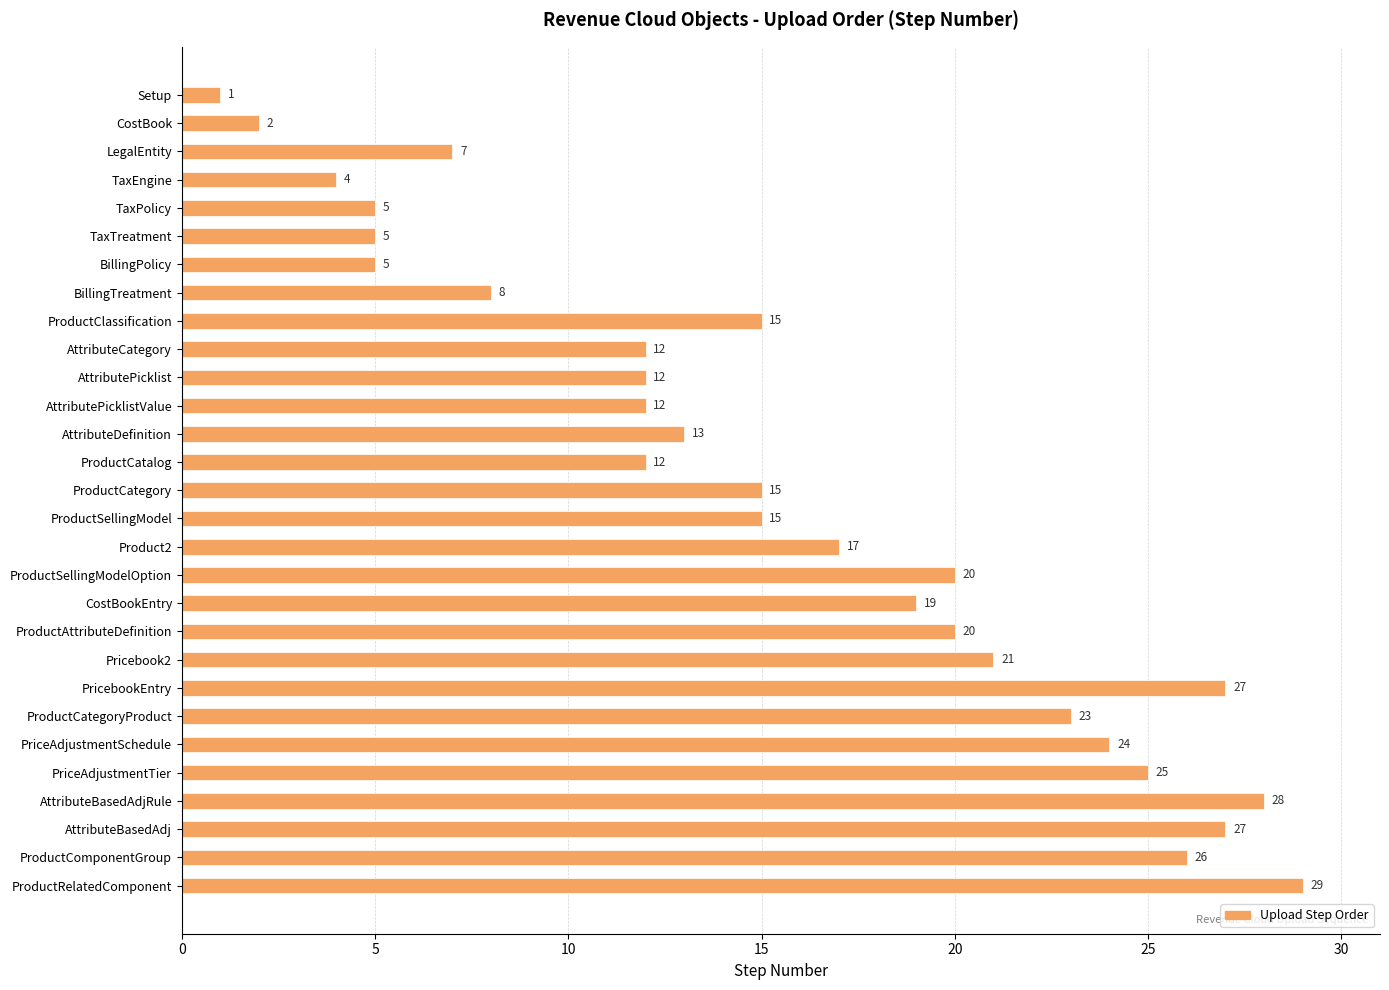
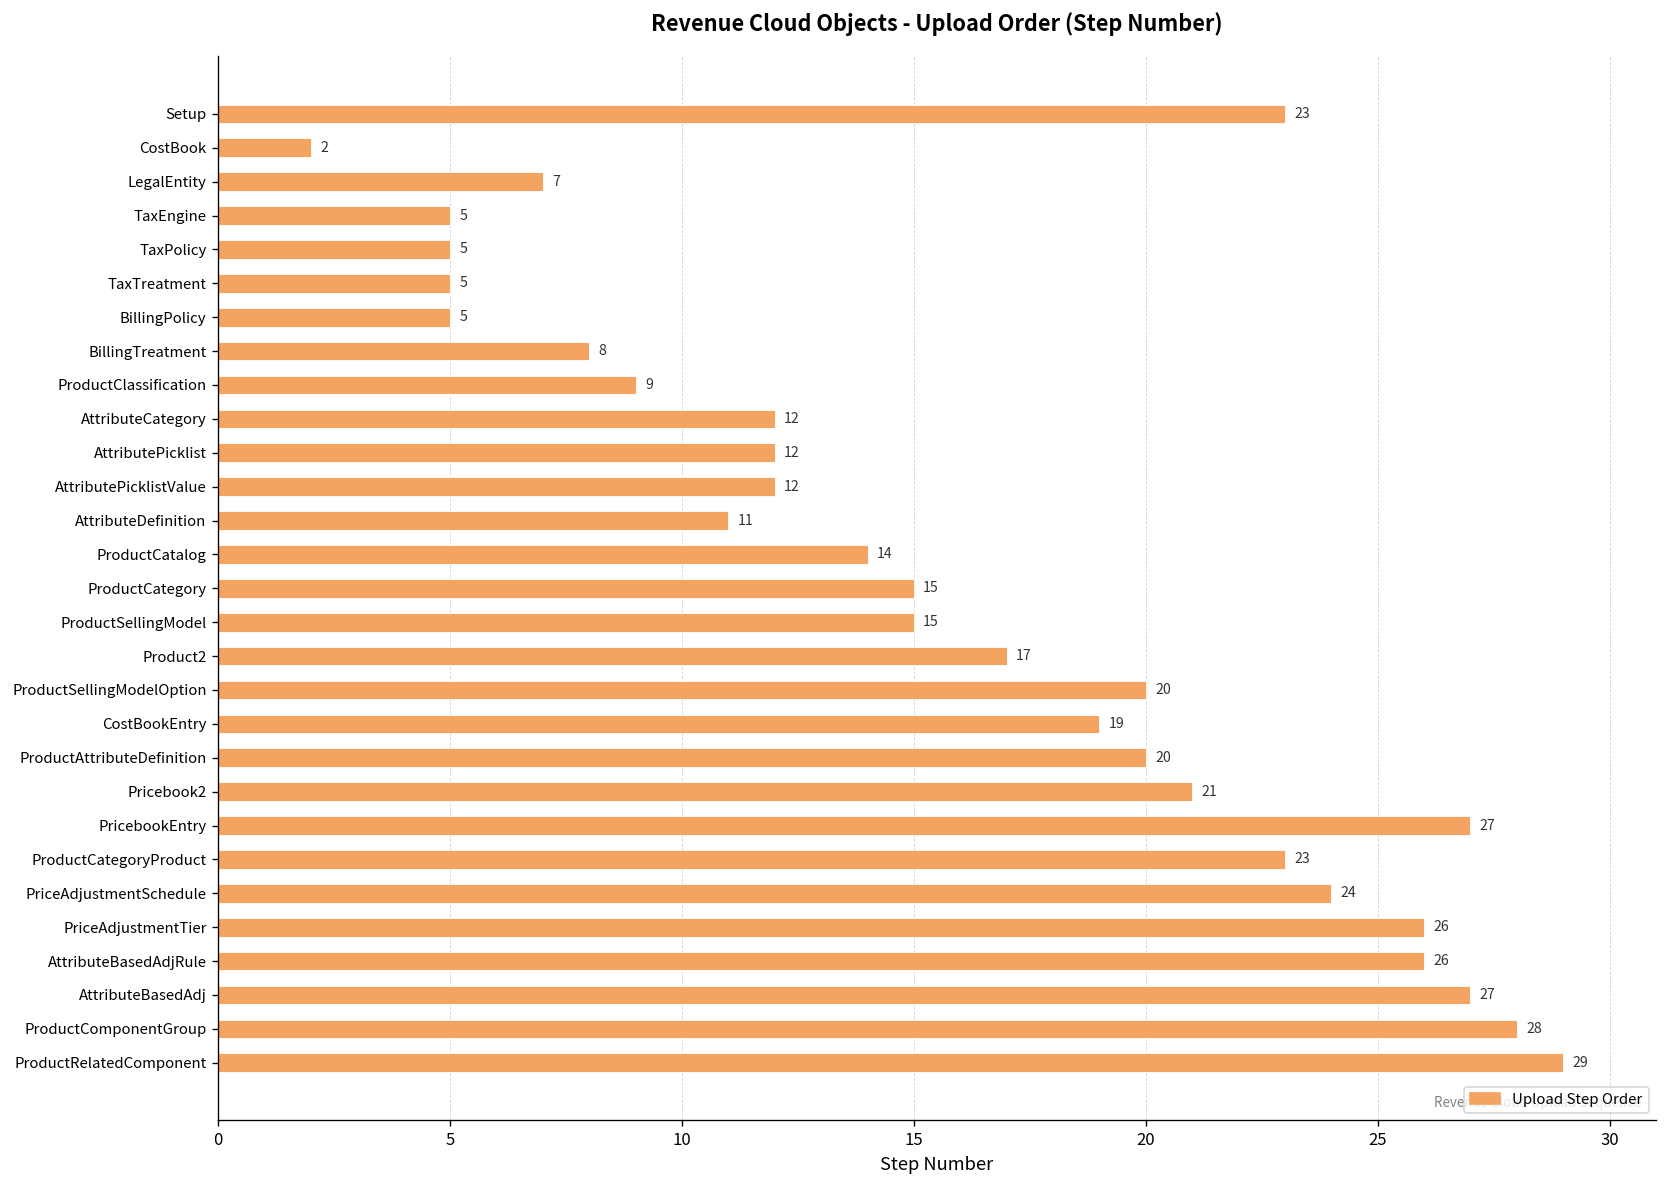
Setup: 1 -> 23
TaxEngine: 4 -> 5
ProductClassification: 15 -> 9
AttributeDefinition: 13 -> 11
ProductCatalog: 12 -> 14
PriceAdjustmentTier: 25 -> 26
AttributeBasedAdjRule: 28 -> 26
ProductComponentGroup: 26 -> 28
